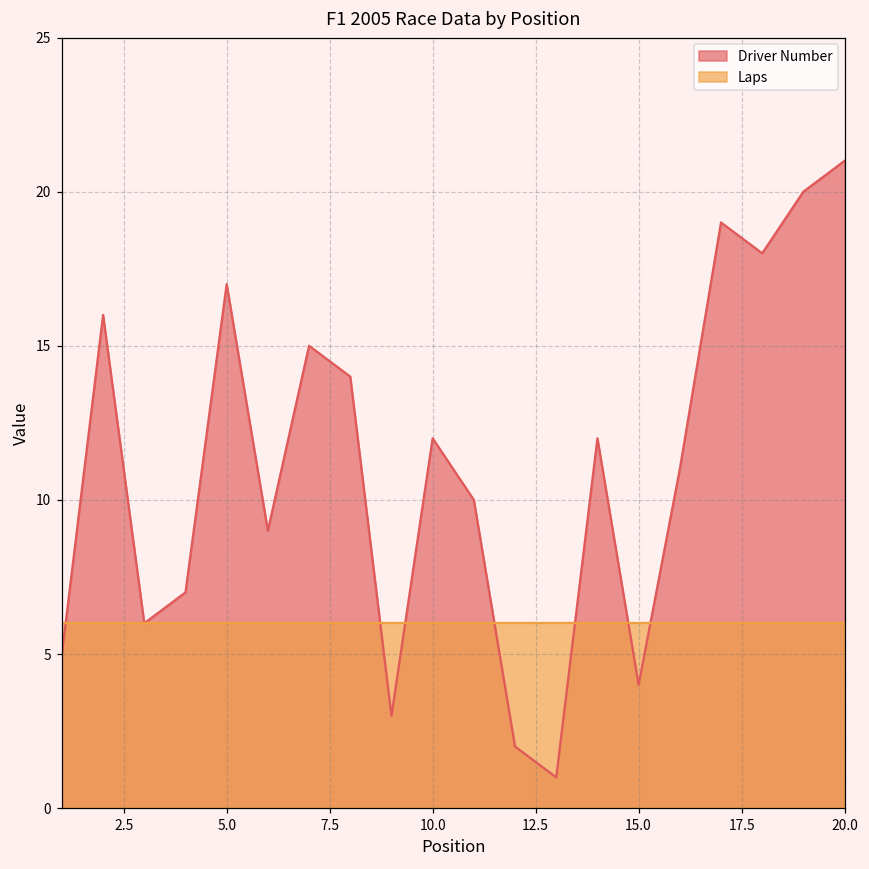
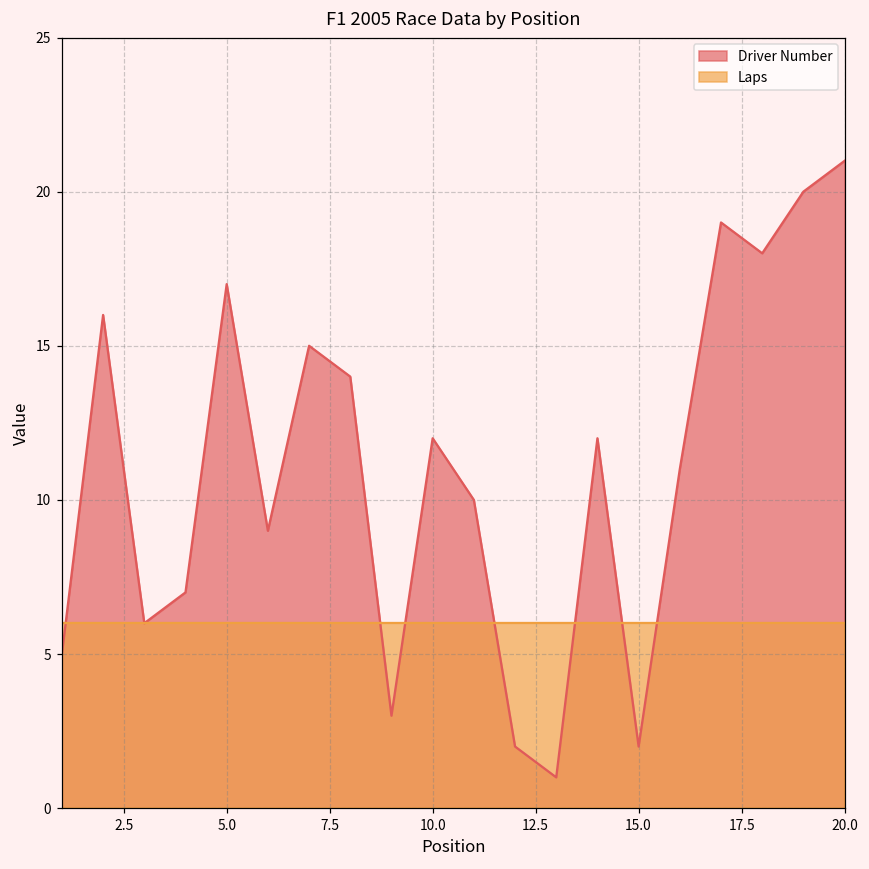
Driver Number, 15.0: 4 -> 2
